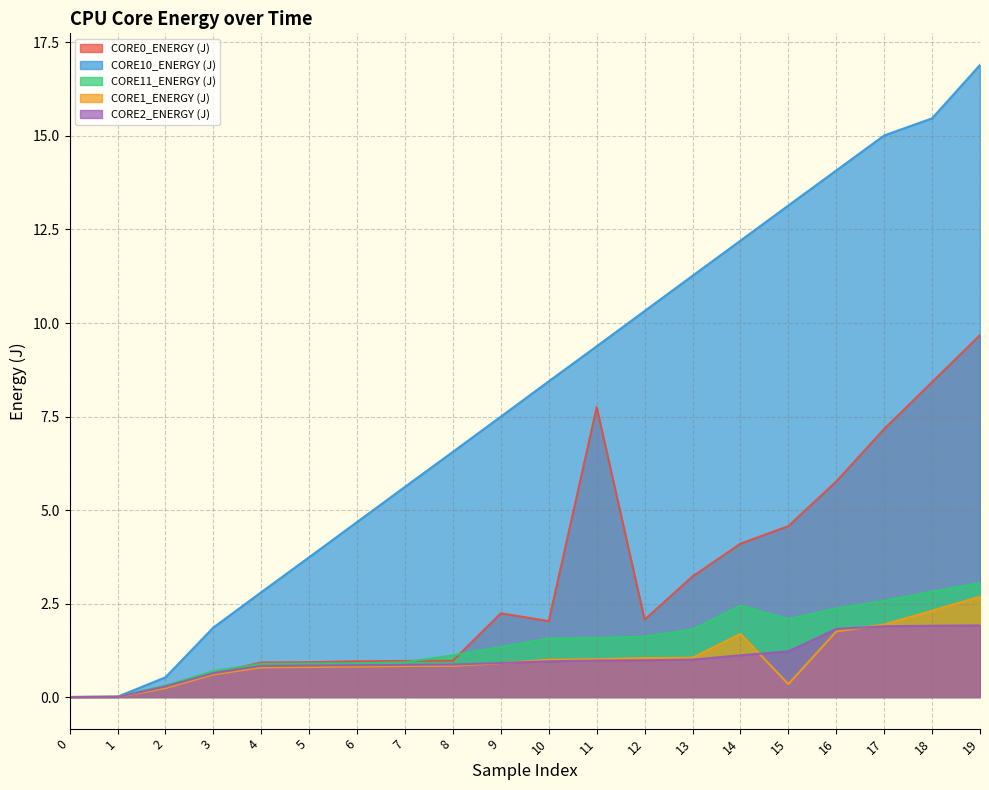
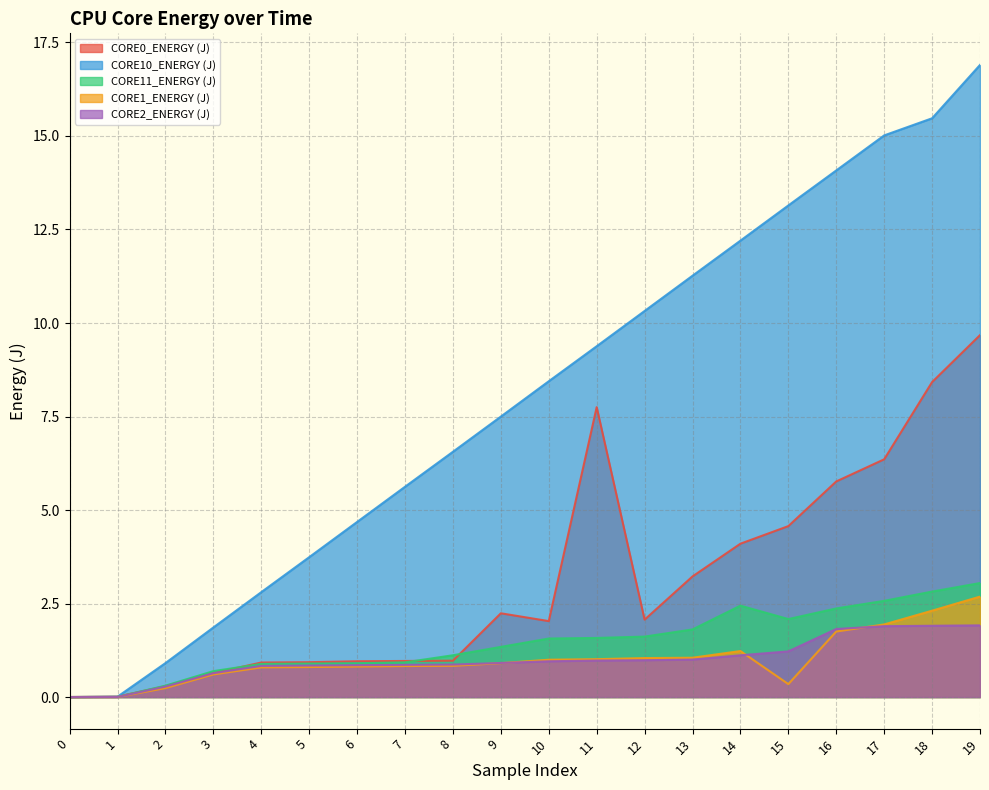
CPU Core Energy over Time, CORE10_ENERGY (J), 2: 0.5 -> 0.9
CPU Core Energy over Time, CORE1_ENERGY (J), 14: 1.7 -> 1.2
CPU Core Energy over Time, CORE0_ENERGY (J), 17: 7.2 -> 6.4
